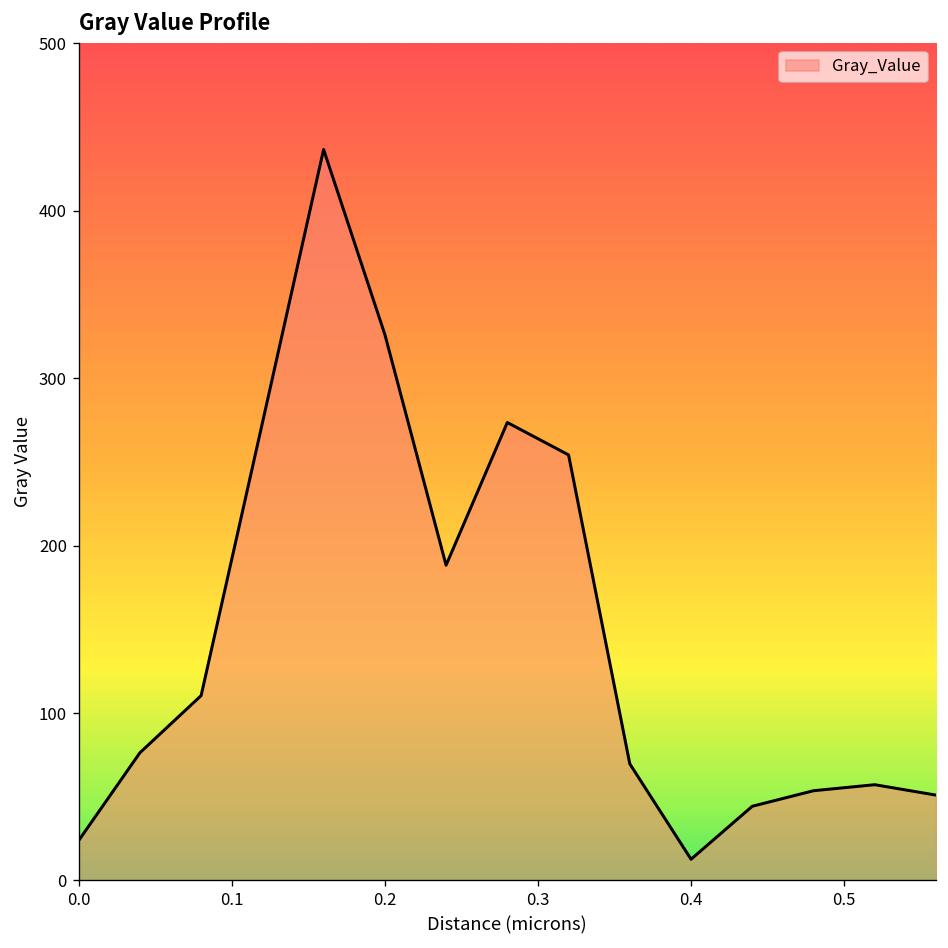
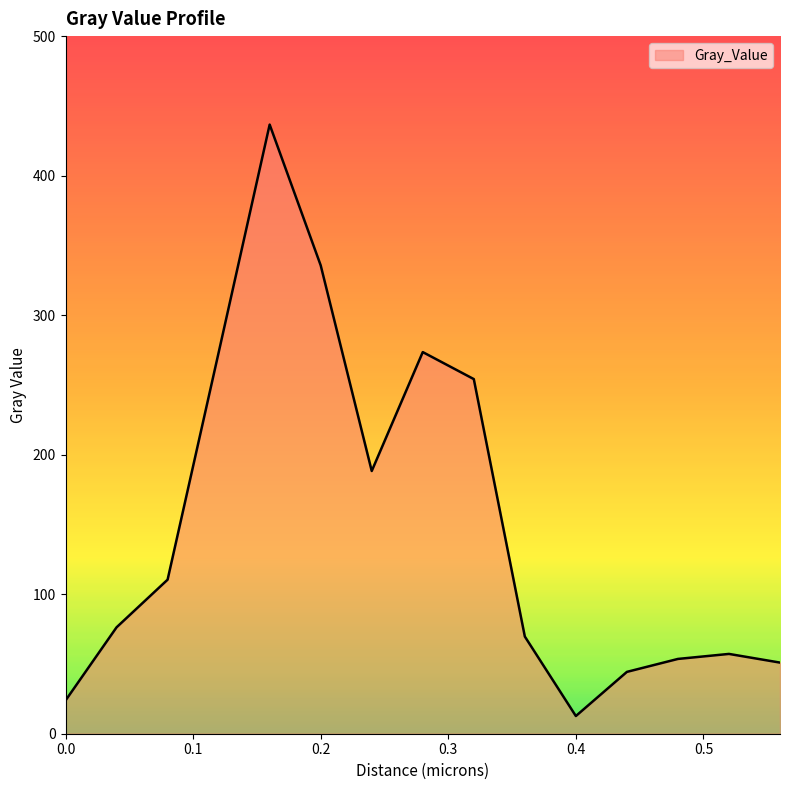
0.2: 326 -> 336
